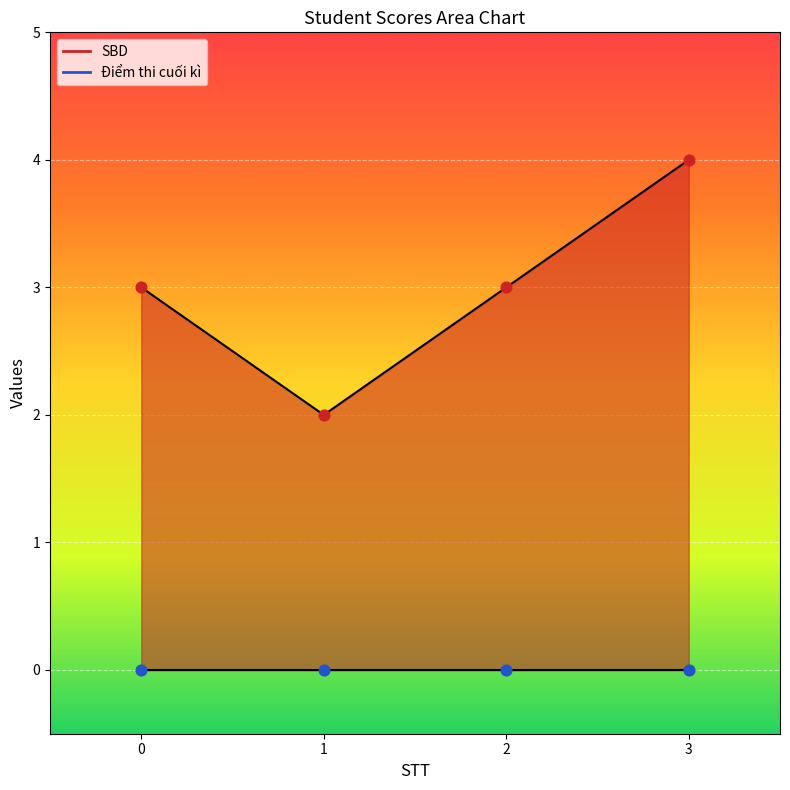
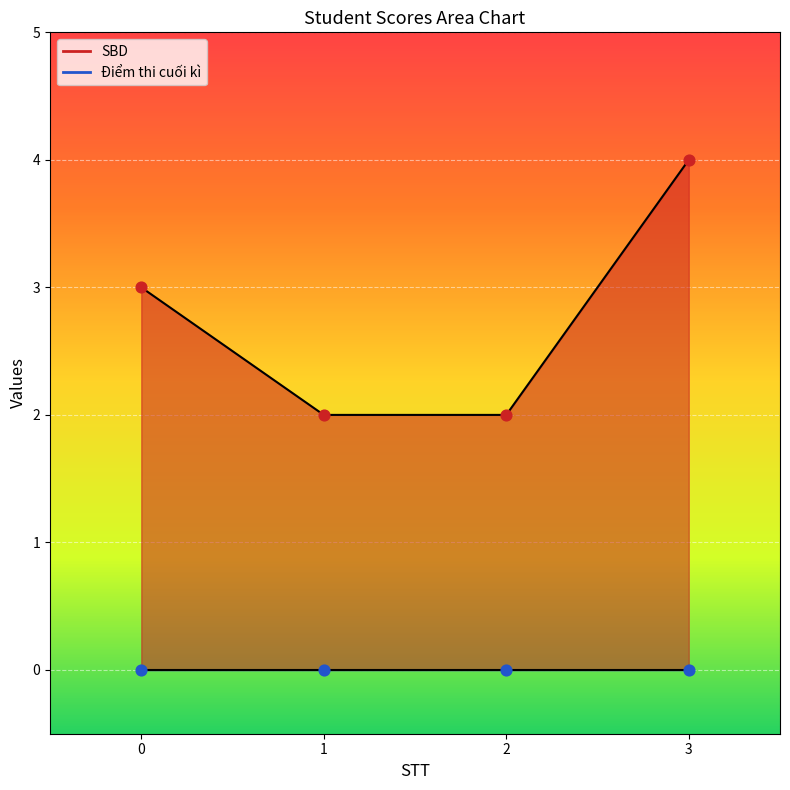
SBD, 2: 3 -> 2
